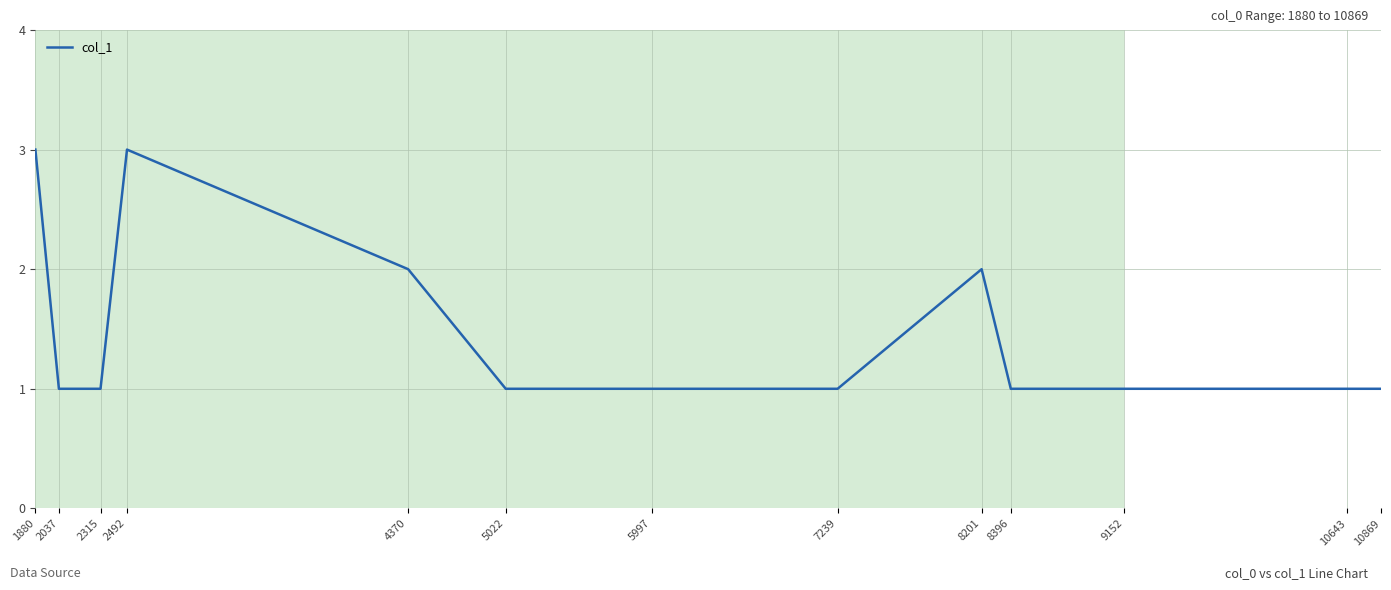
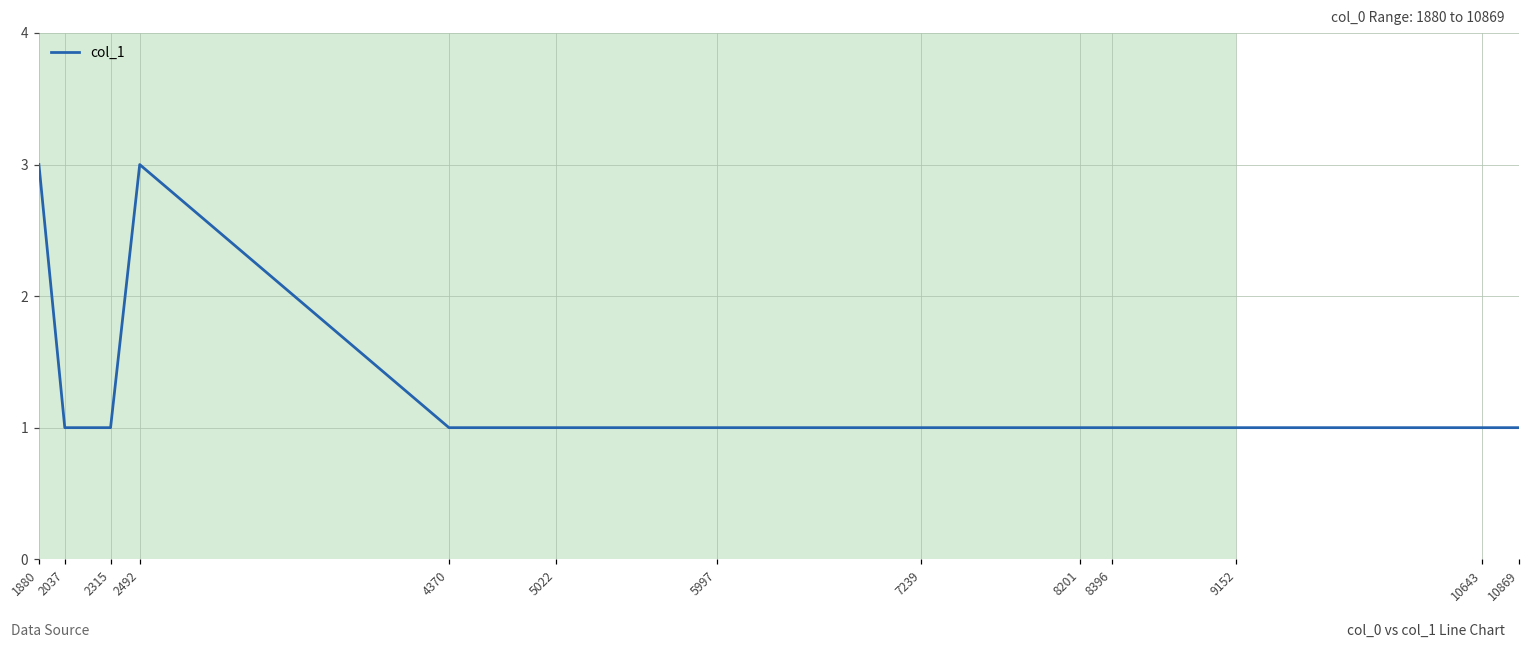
4370: 2 -> 1
8201: 2 -> 1
